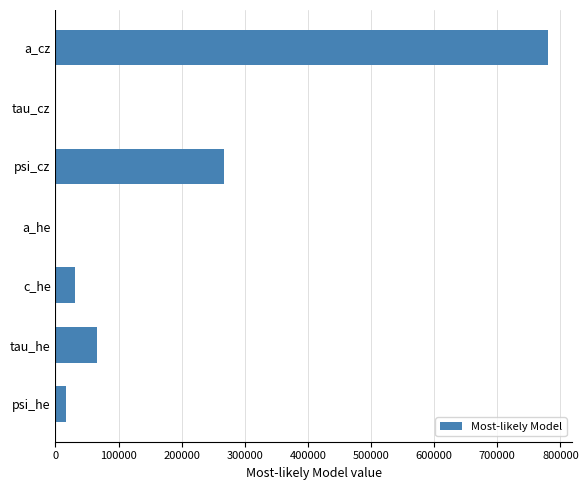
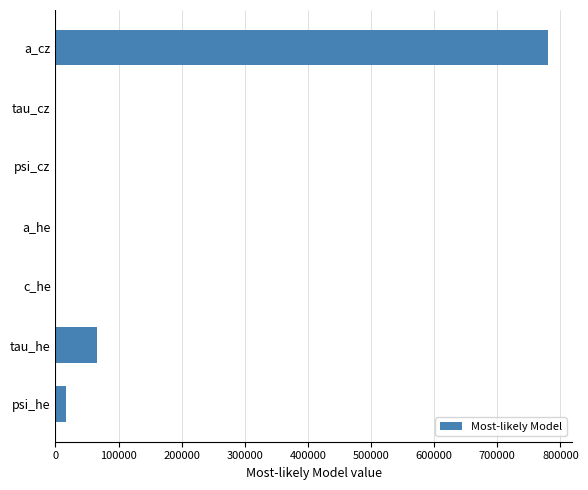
psi_cz: 270000 -> 0
c_he: 30000 -> 0
